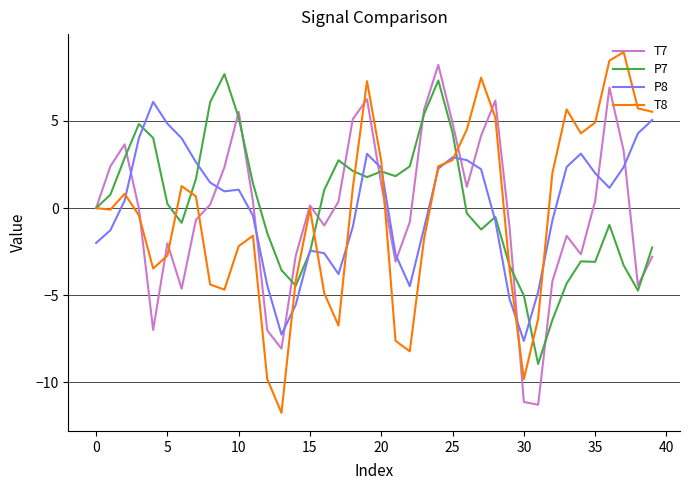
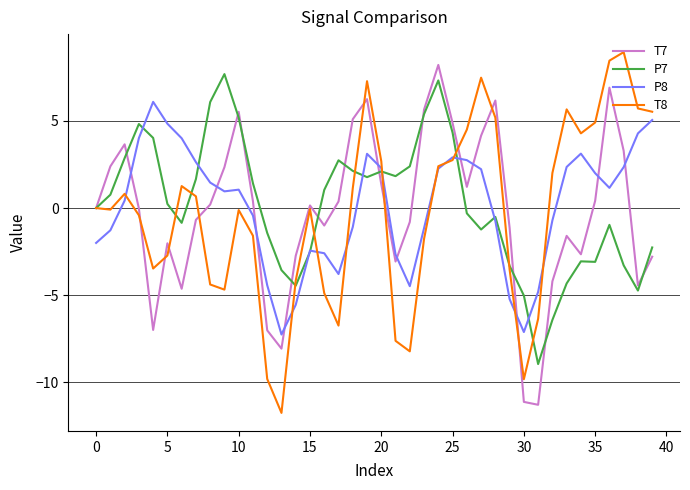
T8, 10: -2.2 -> -0.1
P8, 30: -7.6 -> -7.1
